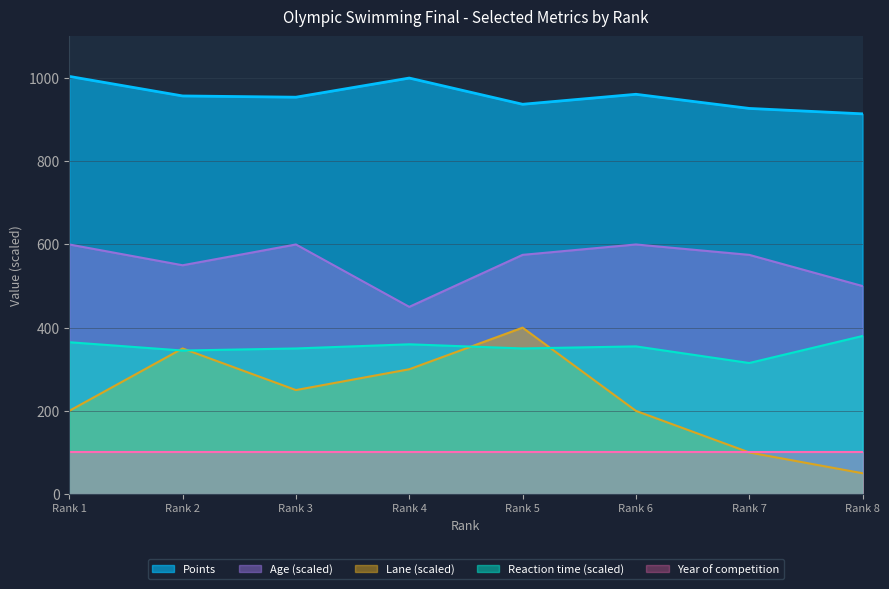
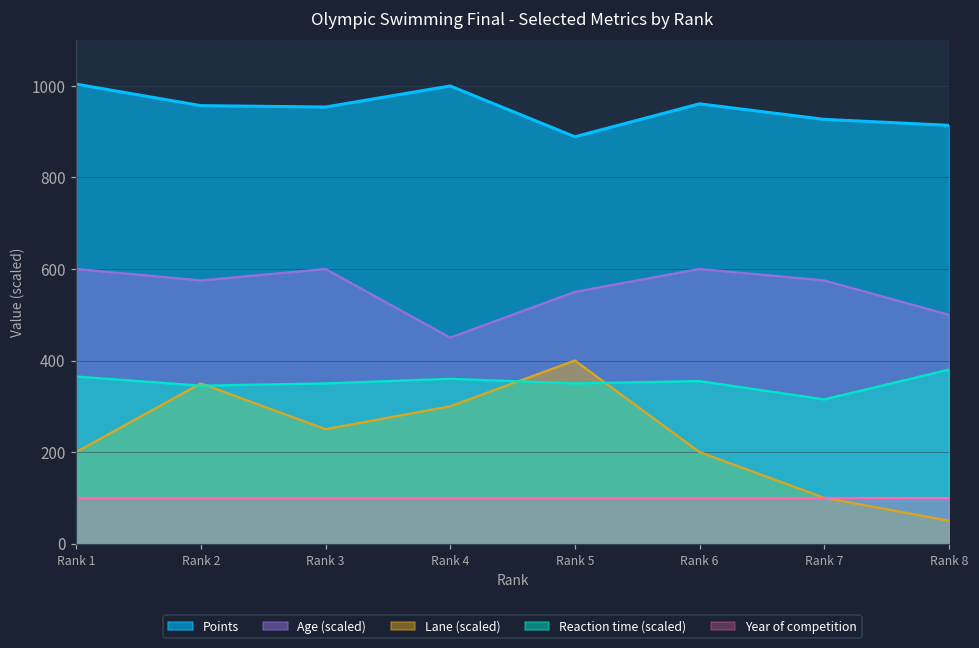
Age (scaled), Rank 2: 550 -> 580
Points, Rank 5: 940 -> 890
Age (scaled), Rank 5: 580 -> 550
